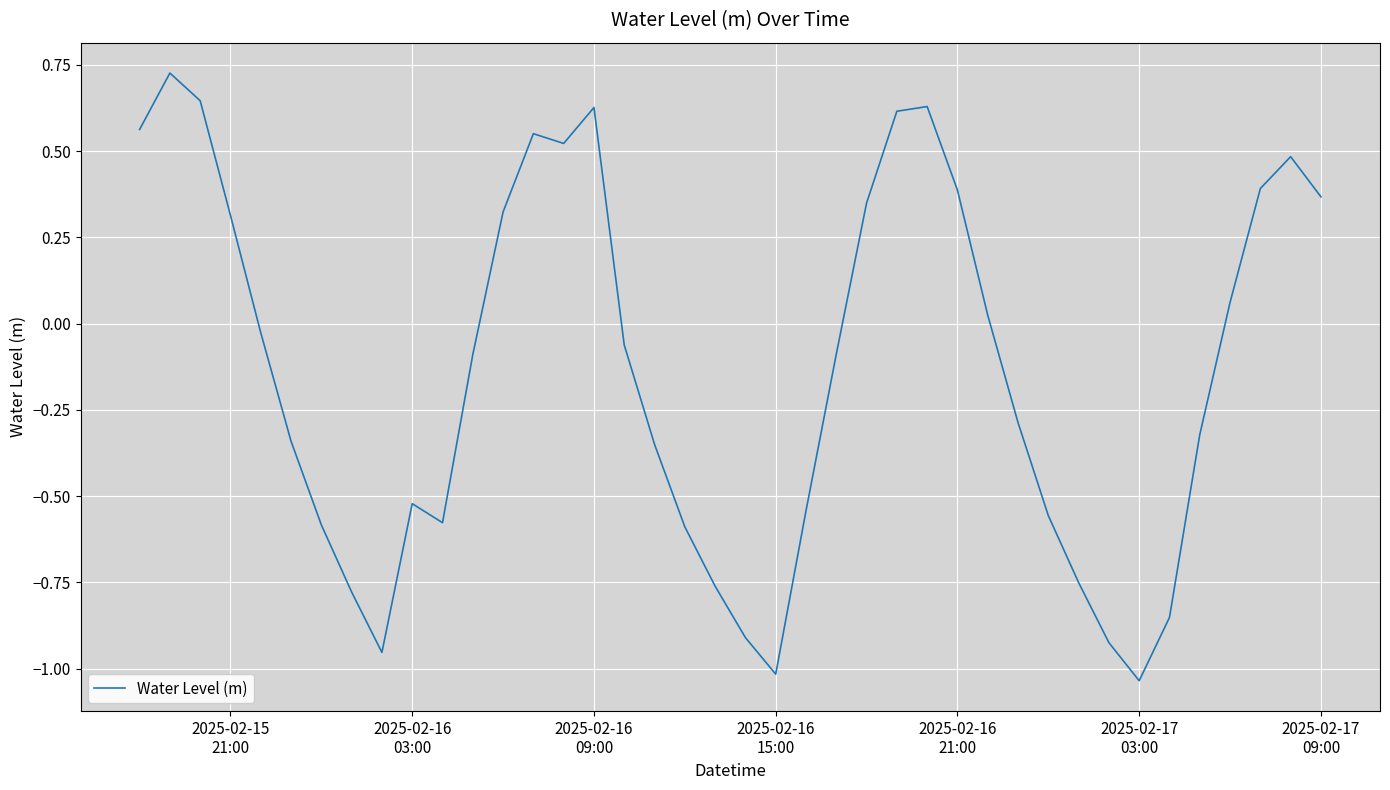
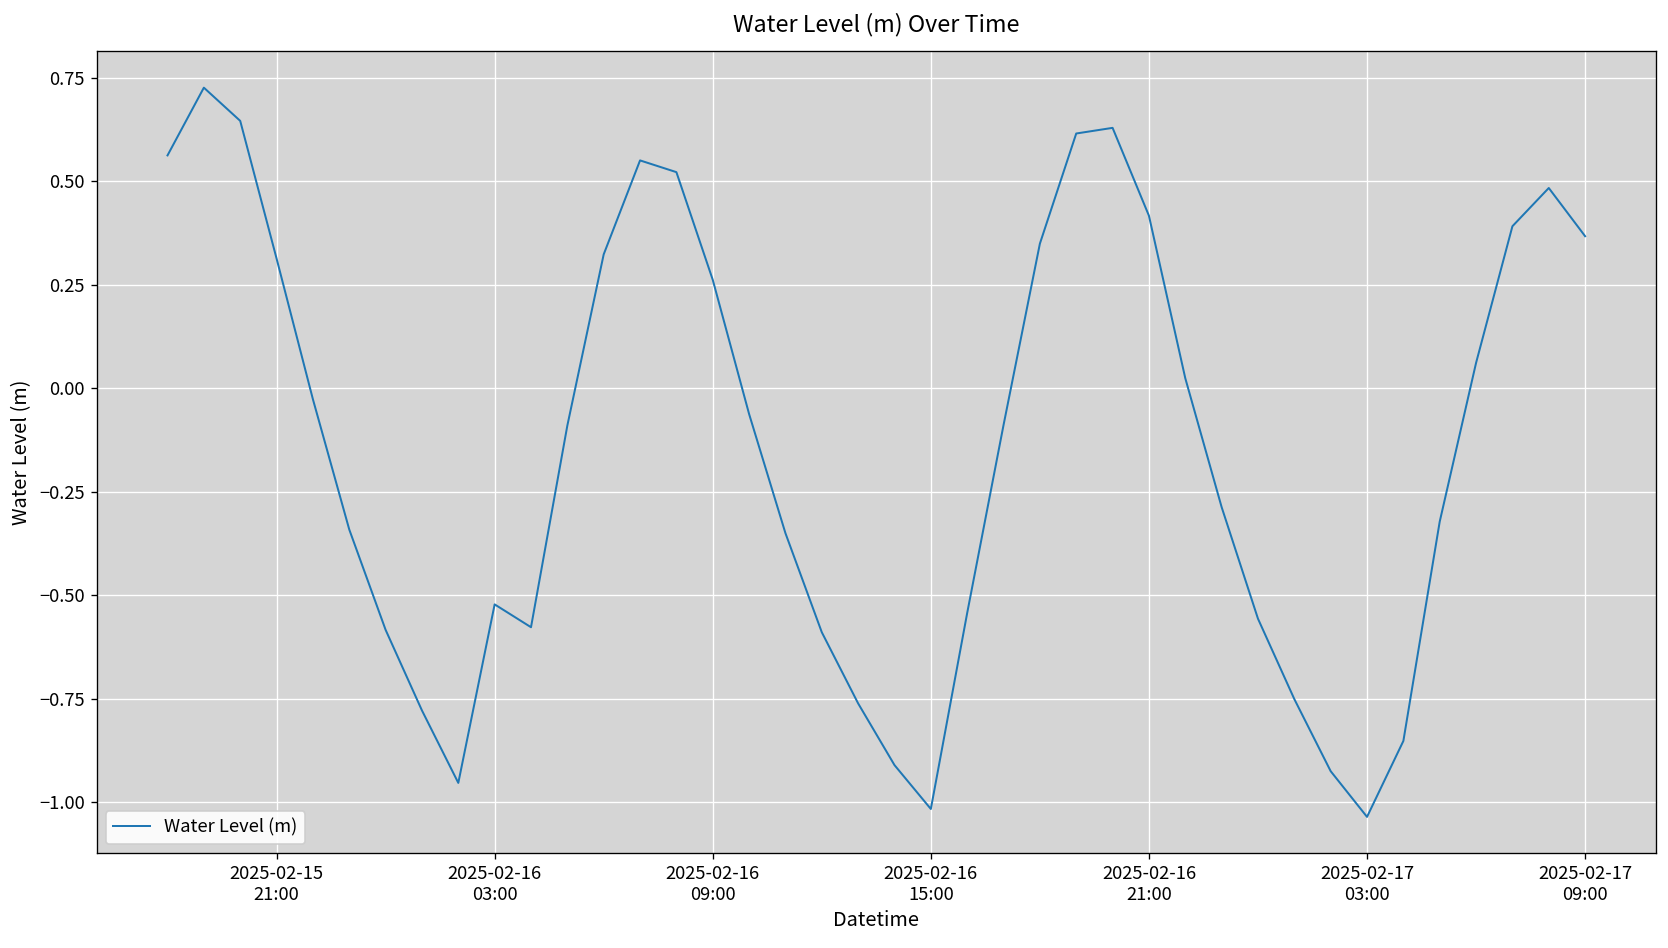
2025-02-16 09:00: 0.63 -> 0.26
2025-02-16 21:00: 0.39 -> 0.42
